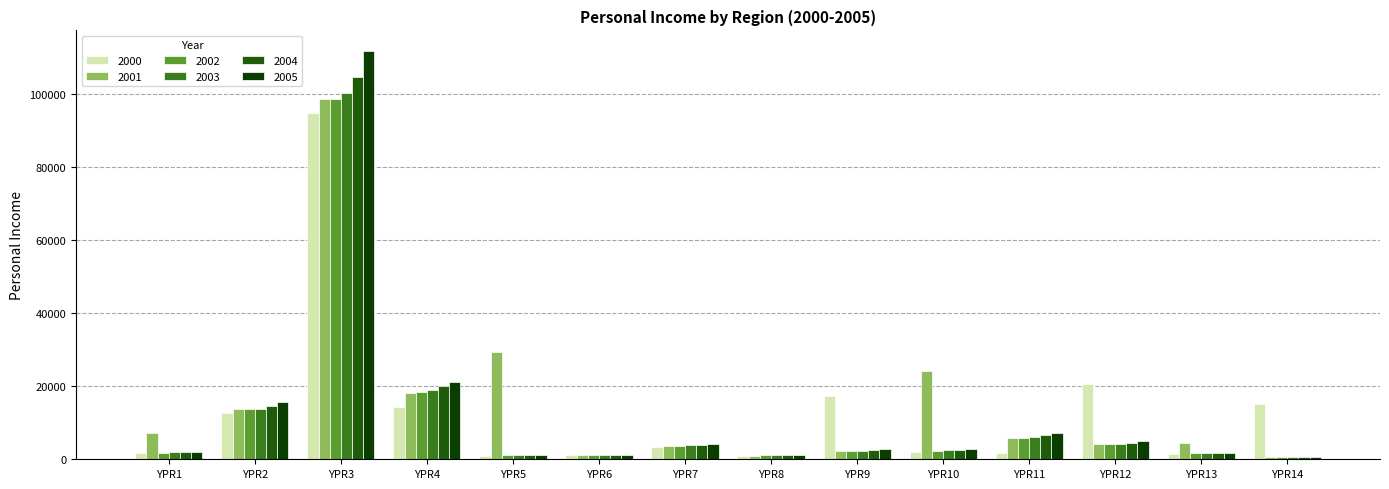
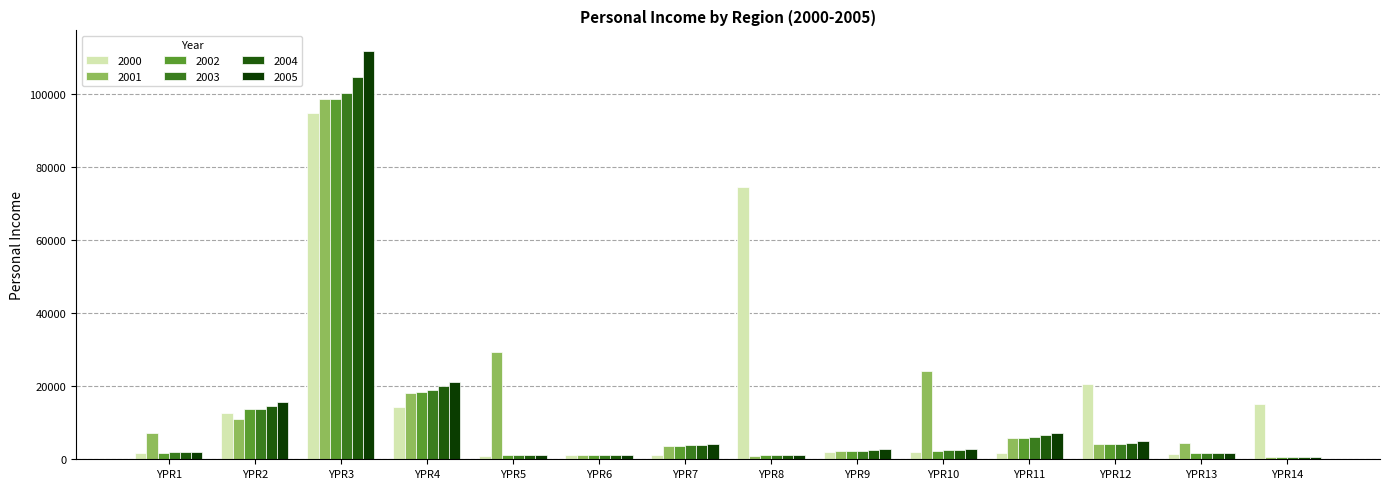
2001, YPR2: 14000 -> 11000
2000, YPR7: 3000 -> 1000
2000, YPR8: 1000 -> 75000
2000, YPR9: 17000 -> 2000
